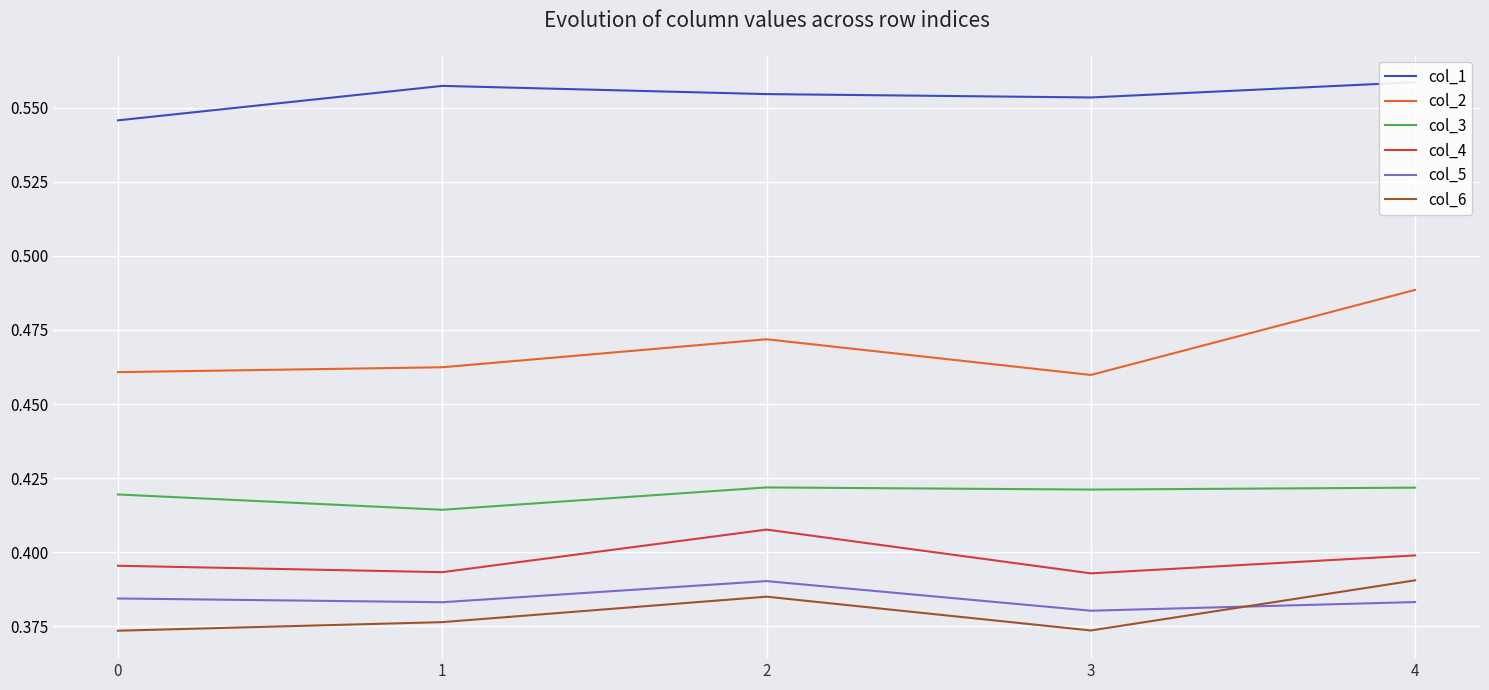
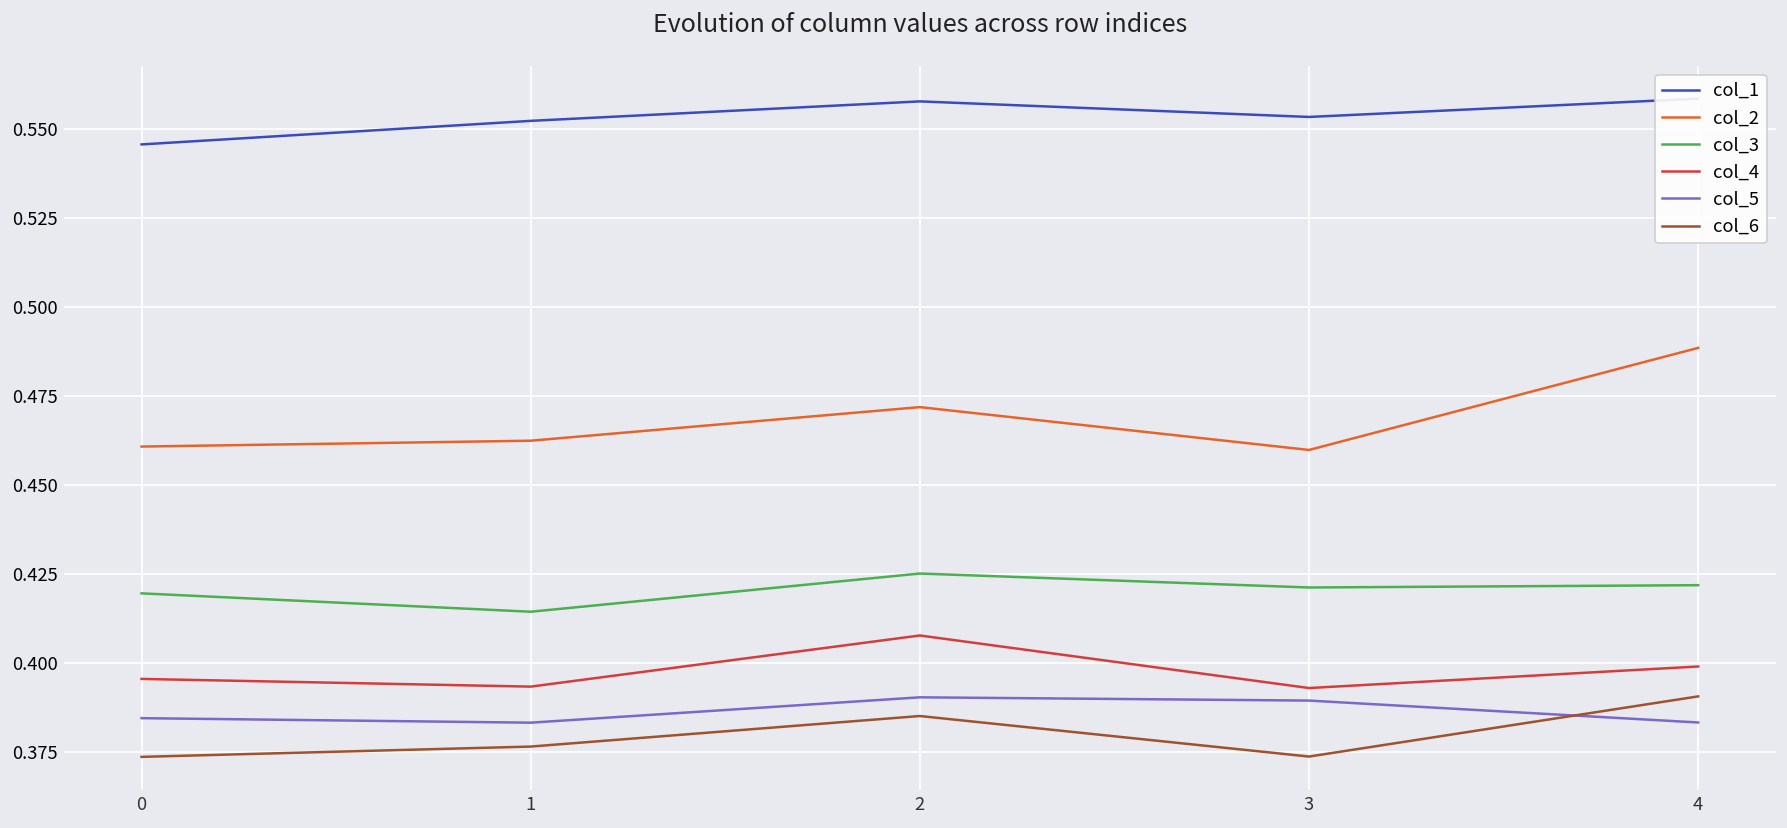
col_1, 1: 0.557 -> 0.552
col_1, 2: 0.555 -> 0.558
col_3, 2: 0.422 -> 0.425
col_5, 3: 0.380 -> 0.389
